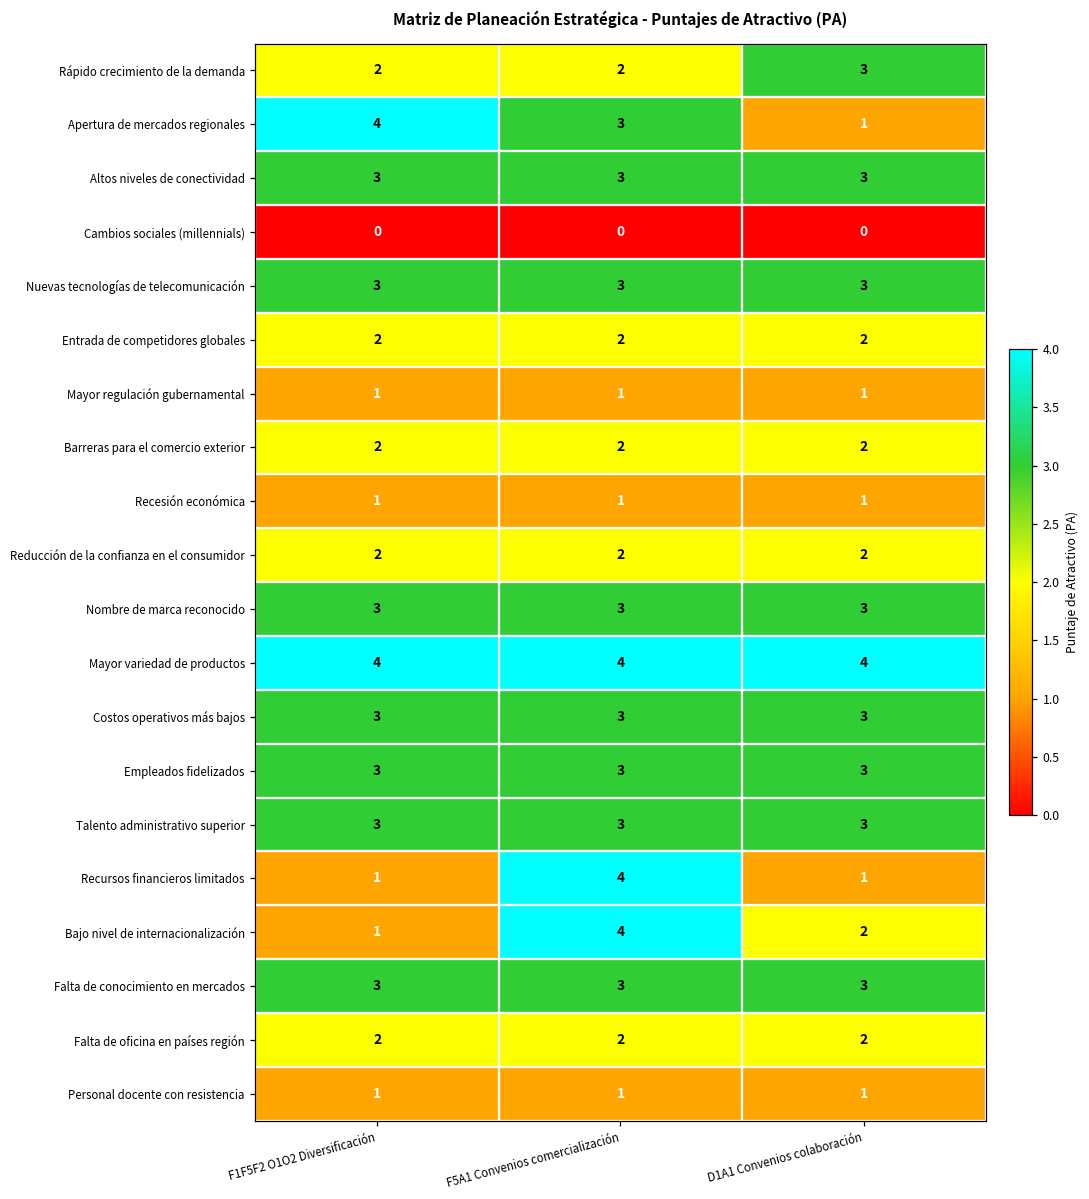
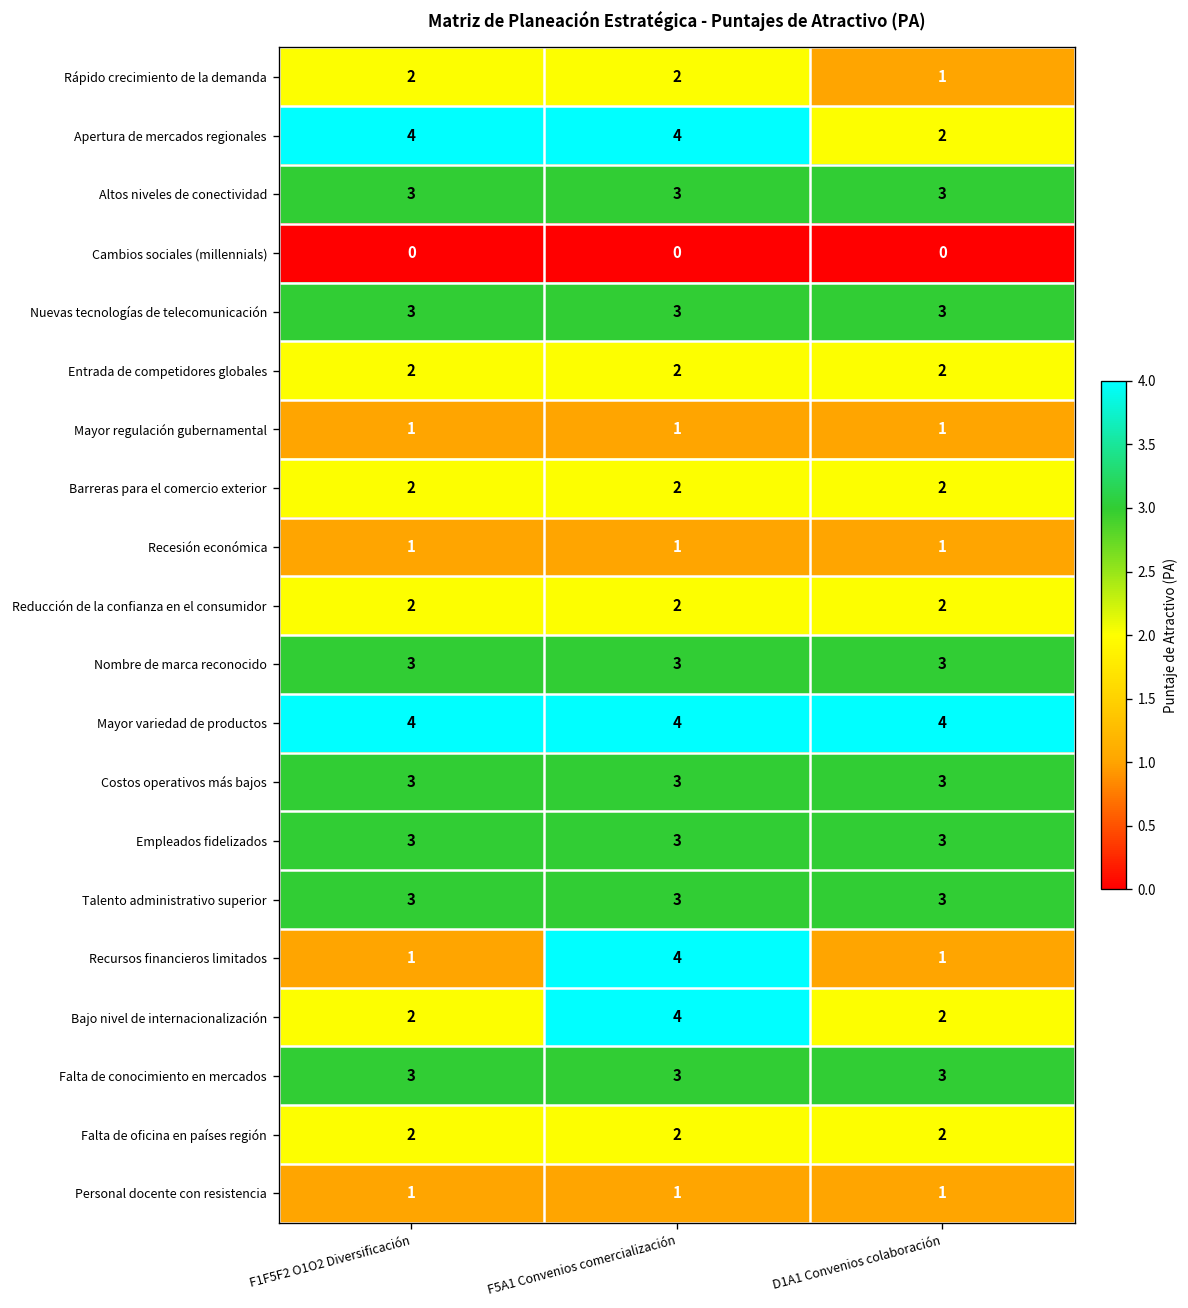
Rápido crecimiento de la demanda, D1A1 Convenios colaboración: 3 -> 1
Apertura de mercados regionales, F5A1 Convenios comercialización: 3 -> 4
Apertura de mercados regionales, D1A1 Convenios colaboración: 1 -> 2
Bajo nivel de internacionalización, F1F5F2 O1O2 Diversificación: 1 -> 2
